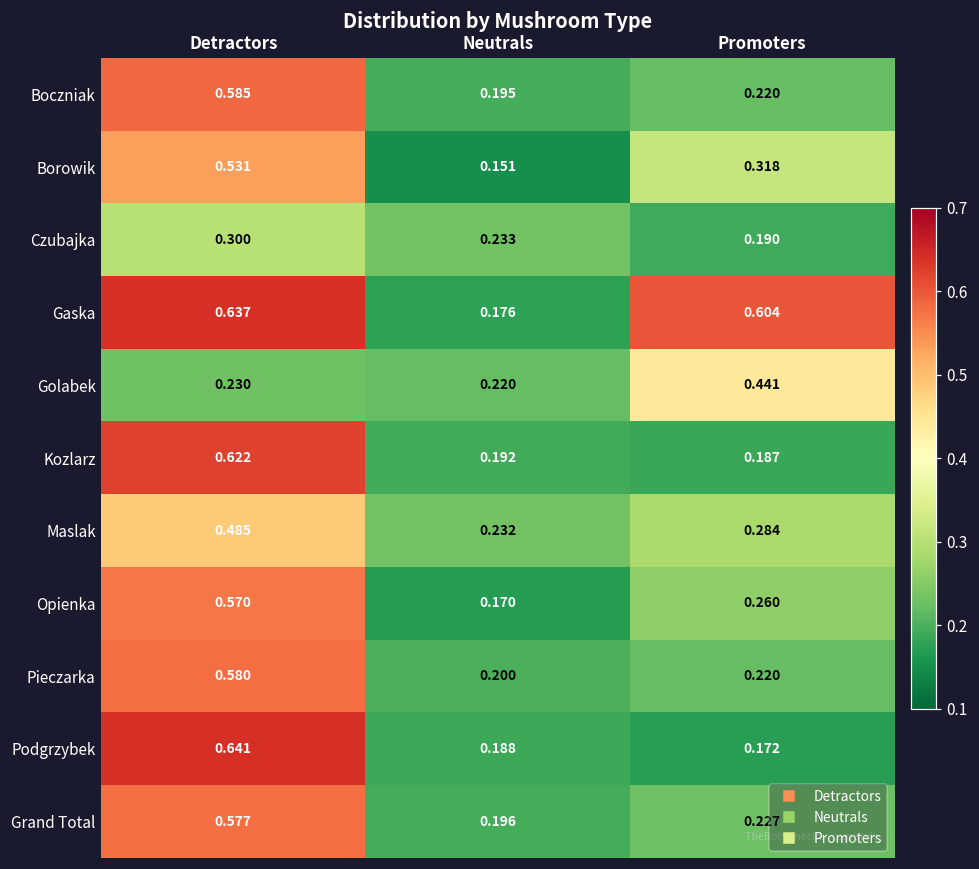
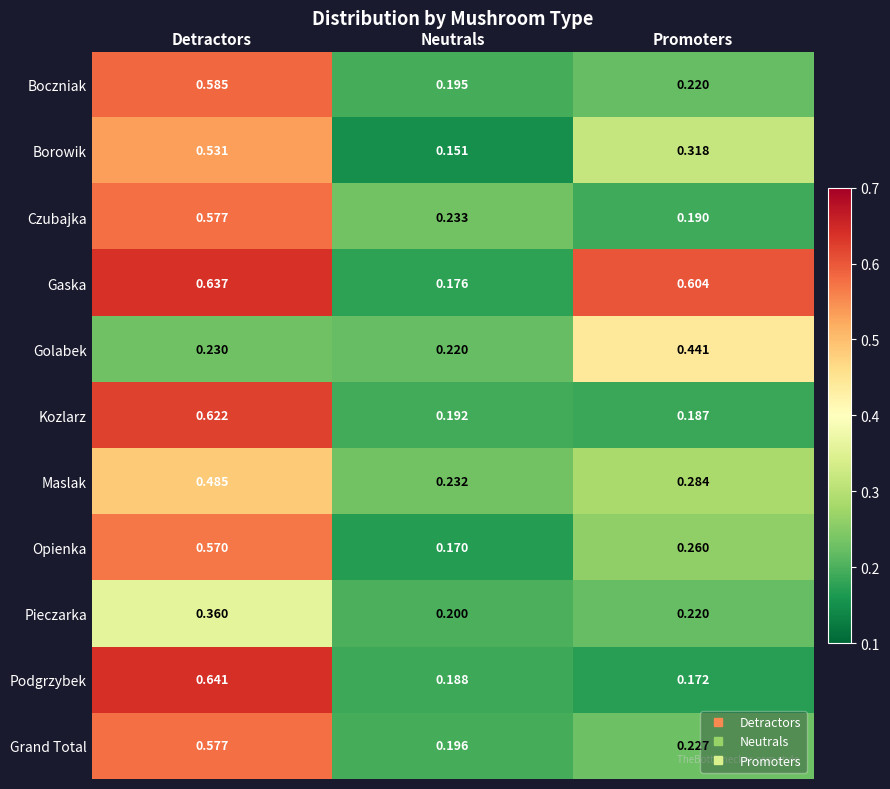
Czubajka, Detractors: 0.300 -> 0.577
Pieczarka, Detractors: 0.580 -> 0.360
